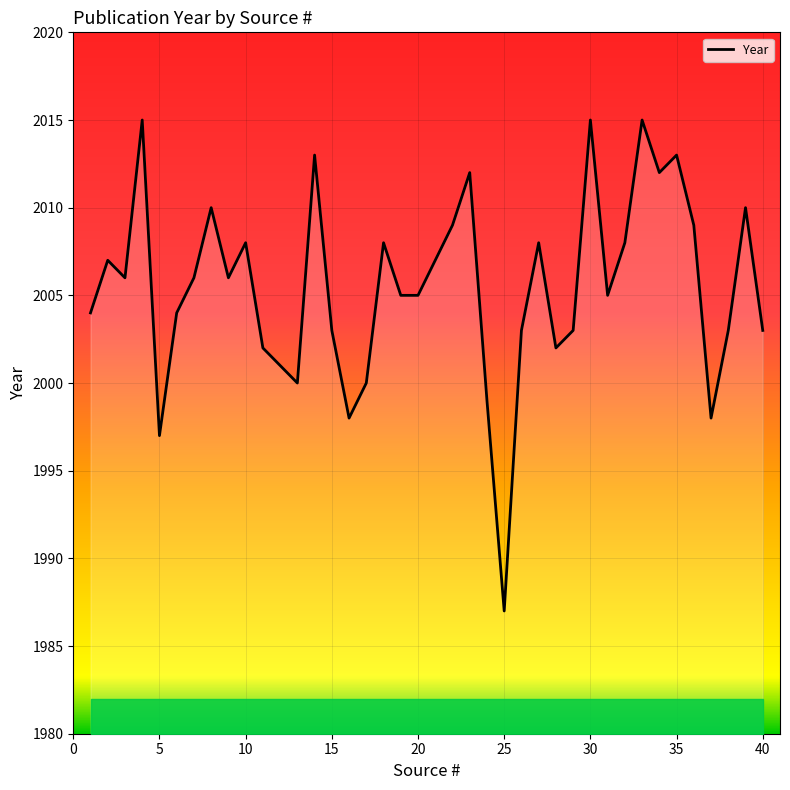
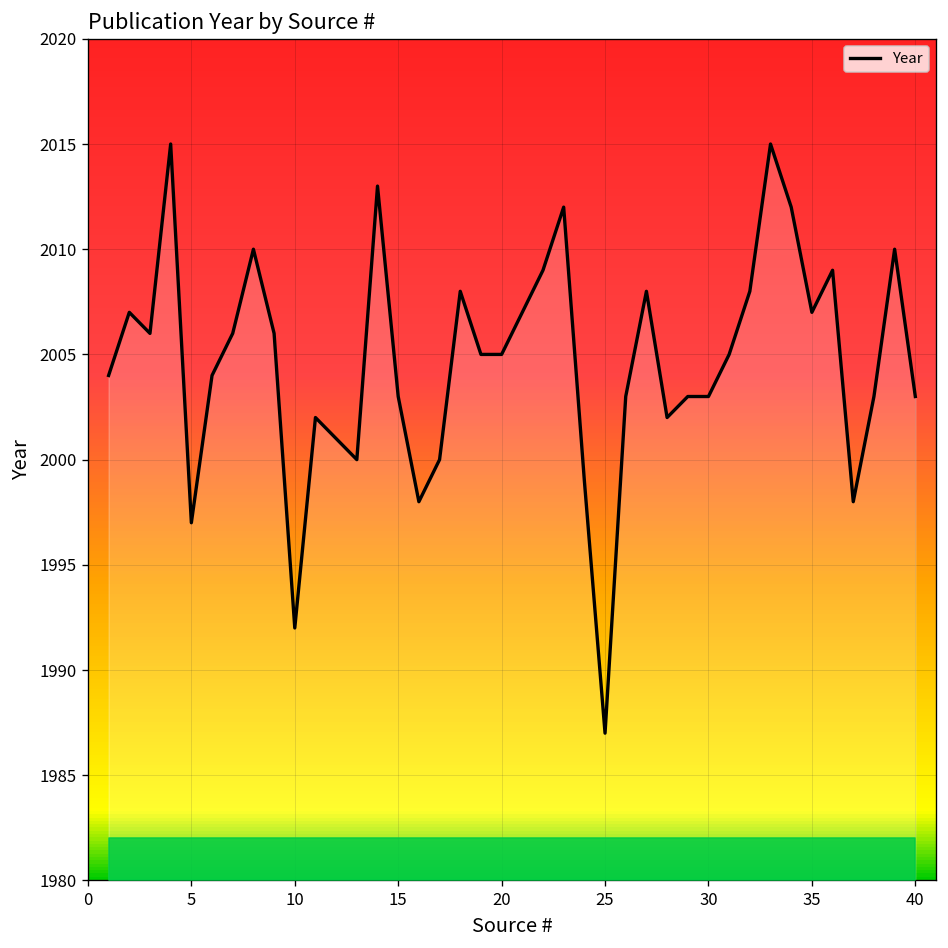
Year, 10: 2008 -> 1992
Year, 30: 2015 -> 2003
Year, 35: 2013 -> 2007
